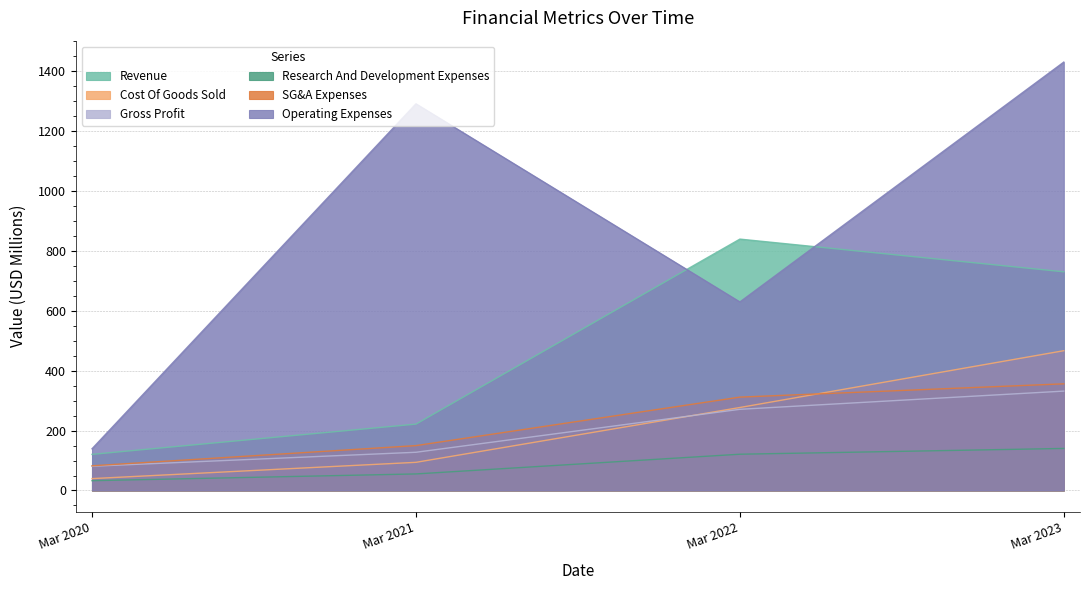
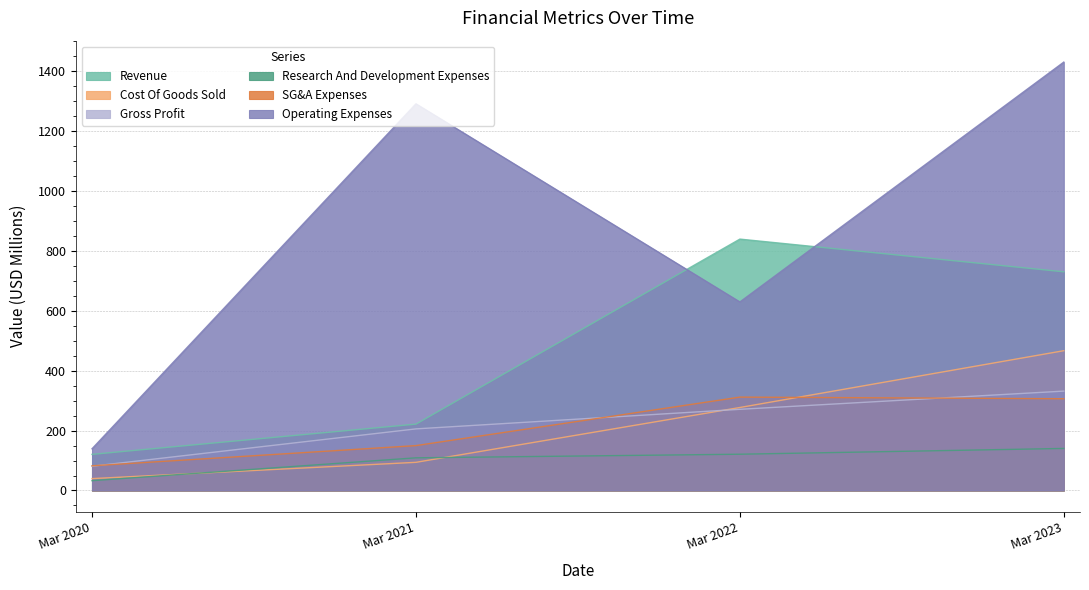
Gross Profit, Mar 2021: 130 -> 210
Research And Development Expenses, Mar 2021: 60 -> 110
SG&A Expenses, Mar 2023: 360 -> 310
